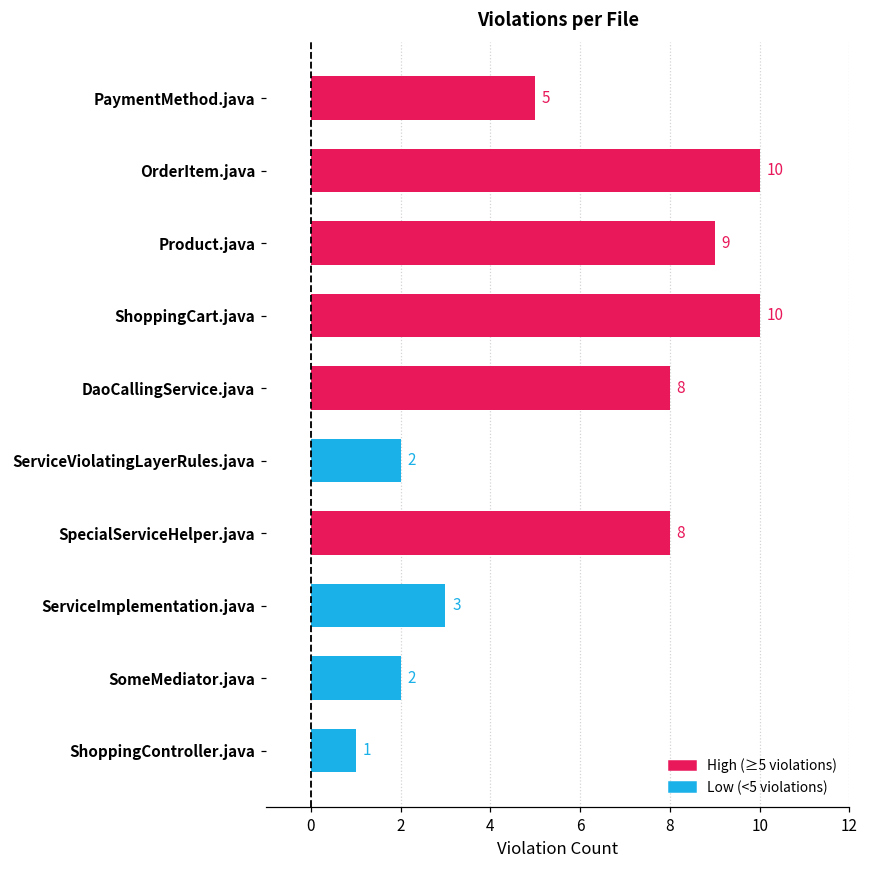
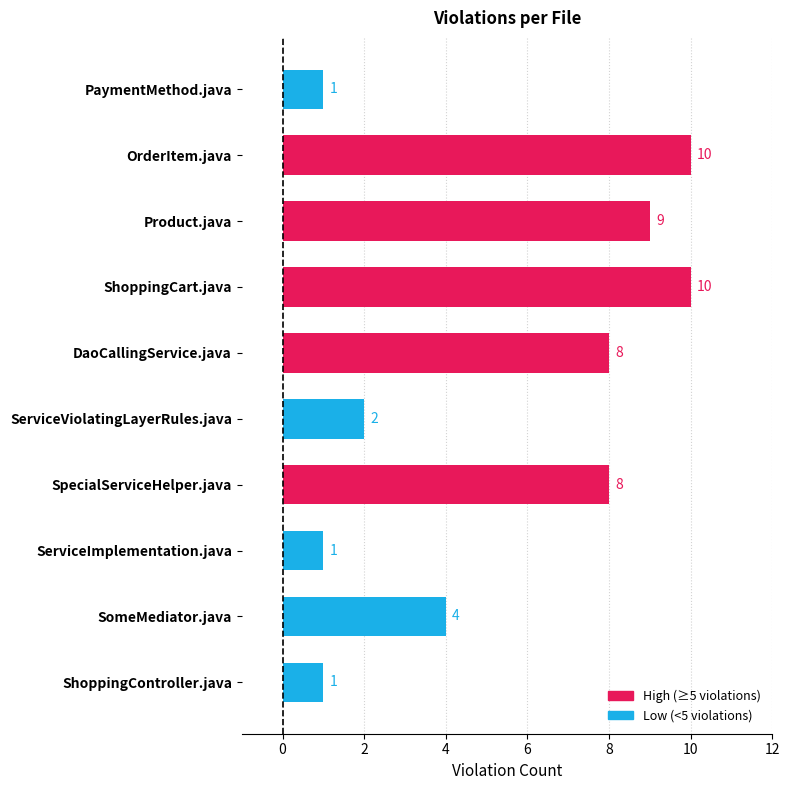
PaymentMethod.java: 5 -> 1
ServiceImplementation.java: 3 -> 1
SomeMediator.java: 2 -> 4
